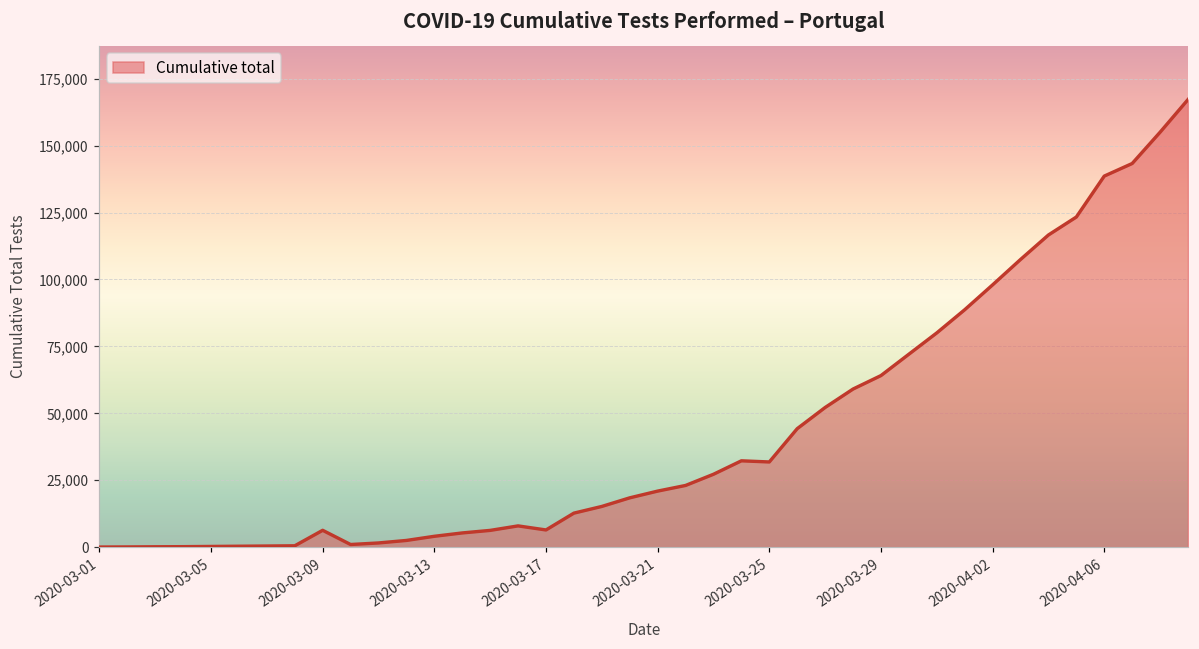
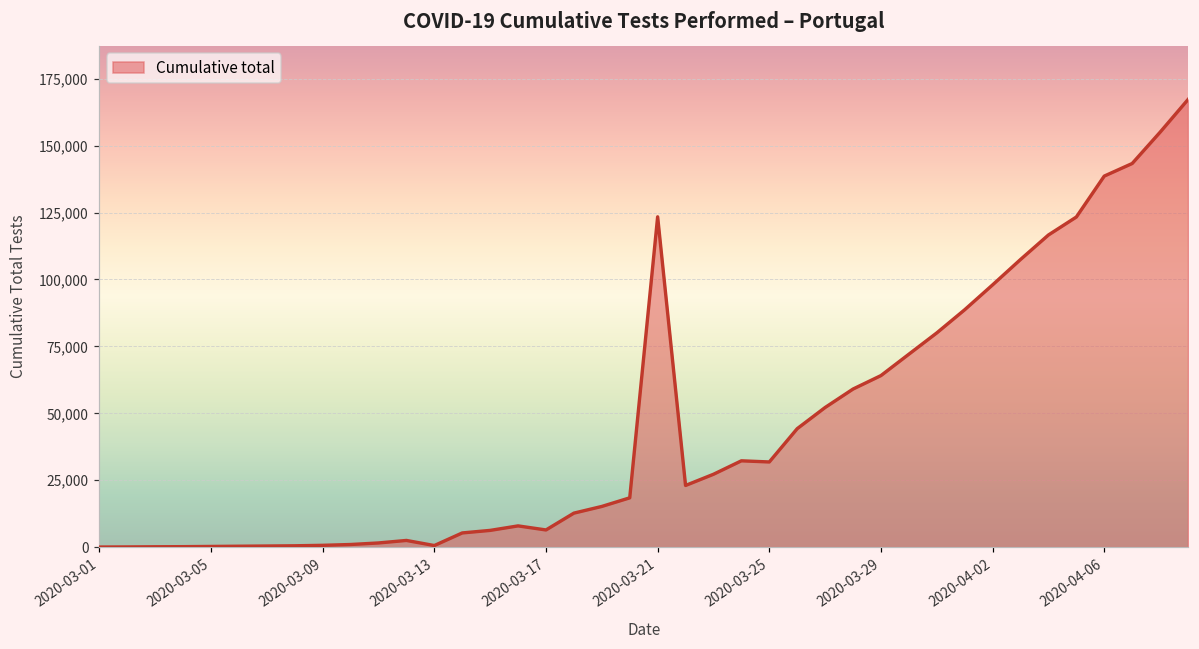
2020-03-09: 6,000 -> 1,000
2020-03-13: 4,000 -> 1,000
2020-03-21: 21,000 -> 123,000
